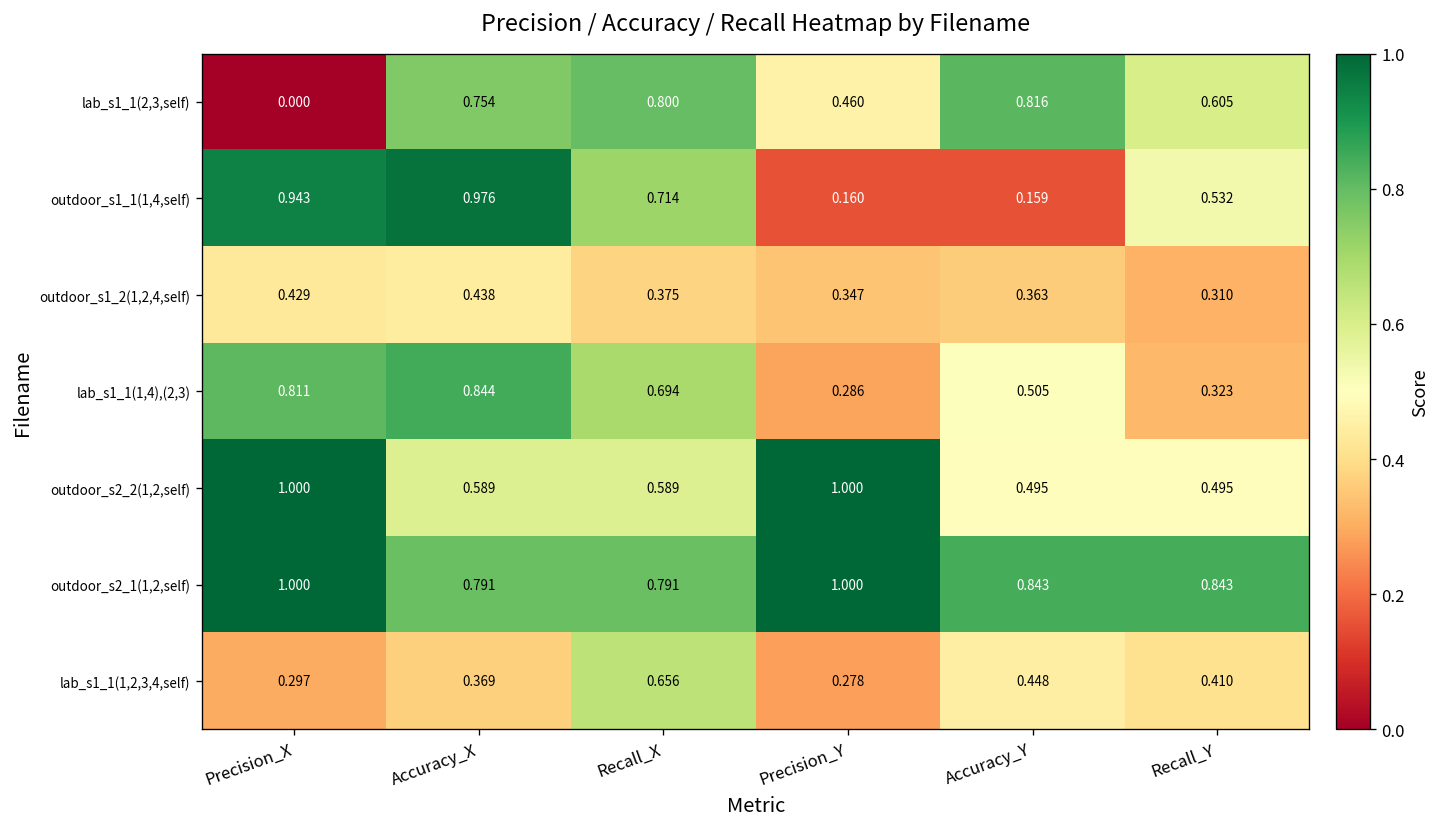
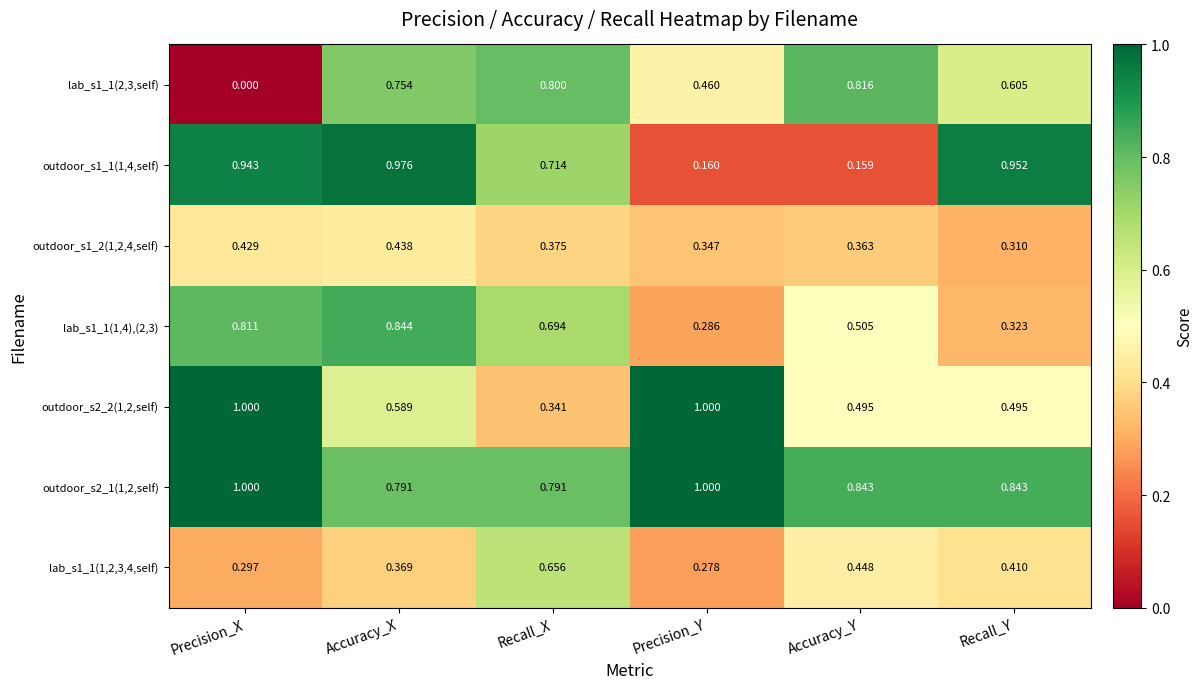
outdoor_s1_1(1,4,self), Recall_Y: 0.532 -> 0.952
outdoor_s2_2(1,2,self), Recall_X: 0.589 -> 0.341
